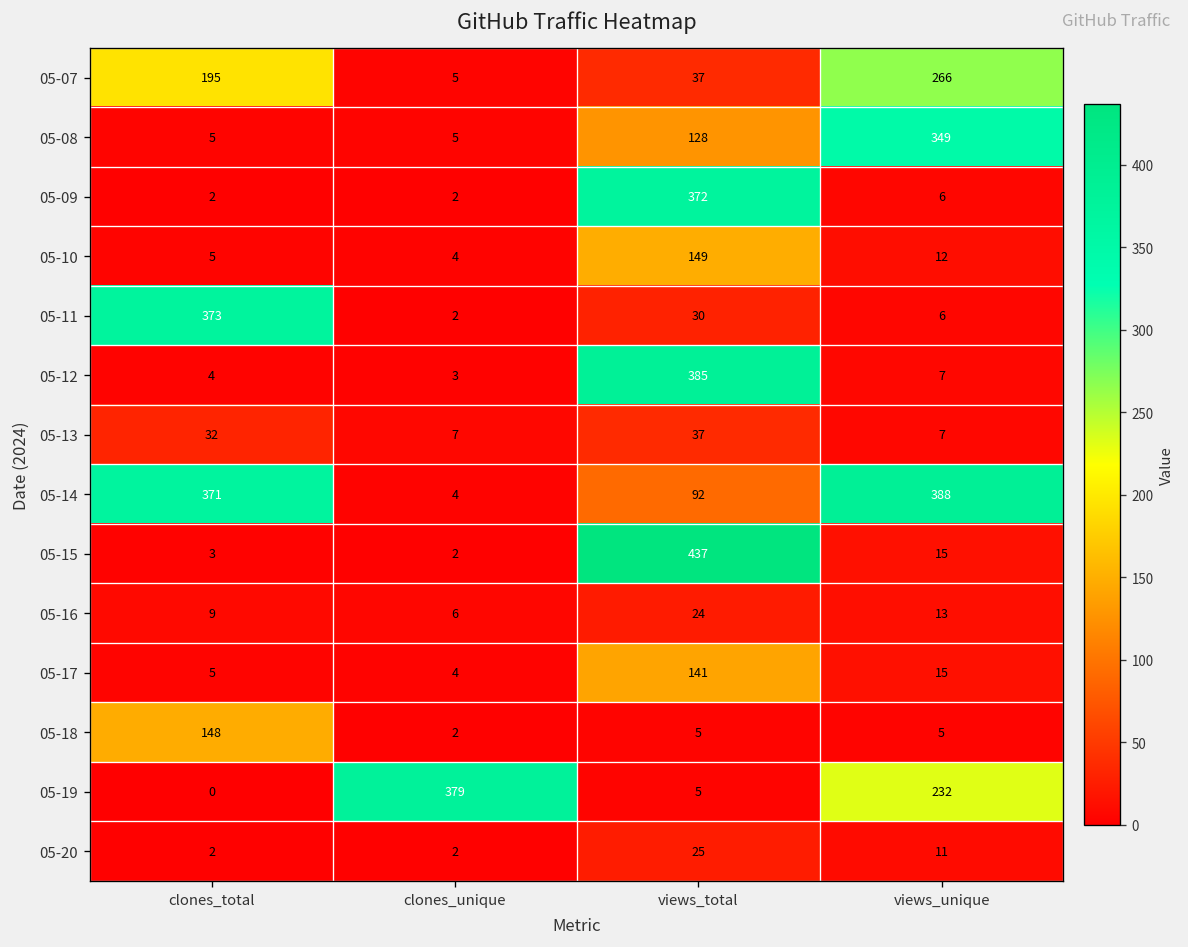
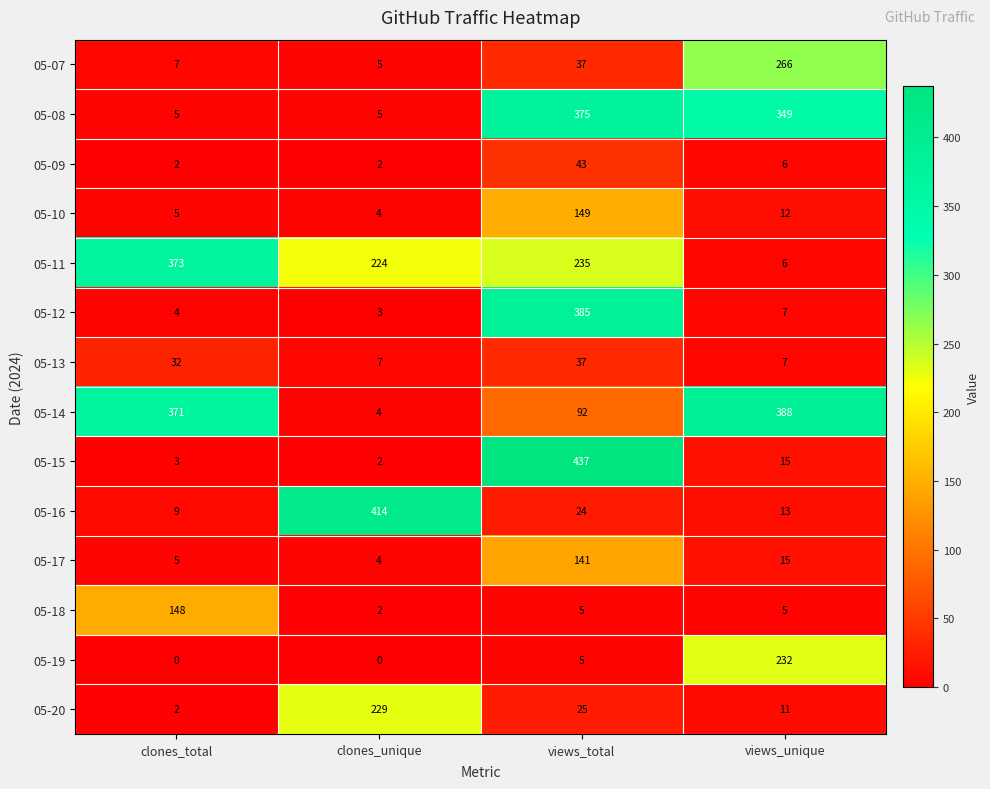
05-07, clones_total: 195 -> 7
05-08, views_total: 128 -> 375
05-09, views_total: 372 -> 43
05-11, clones_unique: 2 -> 224
05-11, views_total: 30 -> 235
05-16, clones_unique: 6 -> 414
05-19, clones_unique: 379 -> 0
05-20, clones_unique: 2 -> 229
